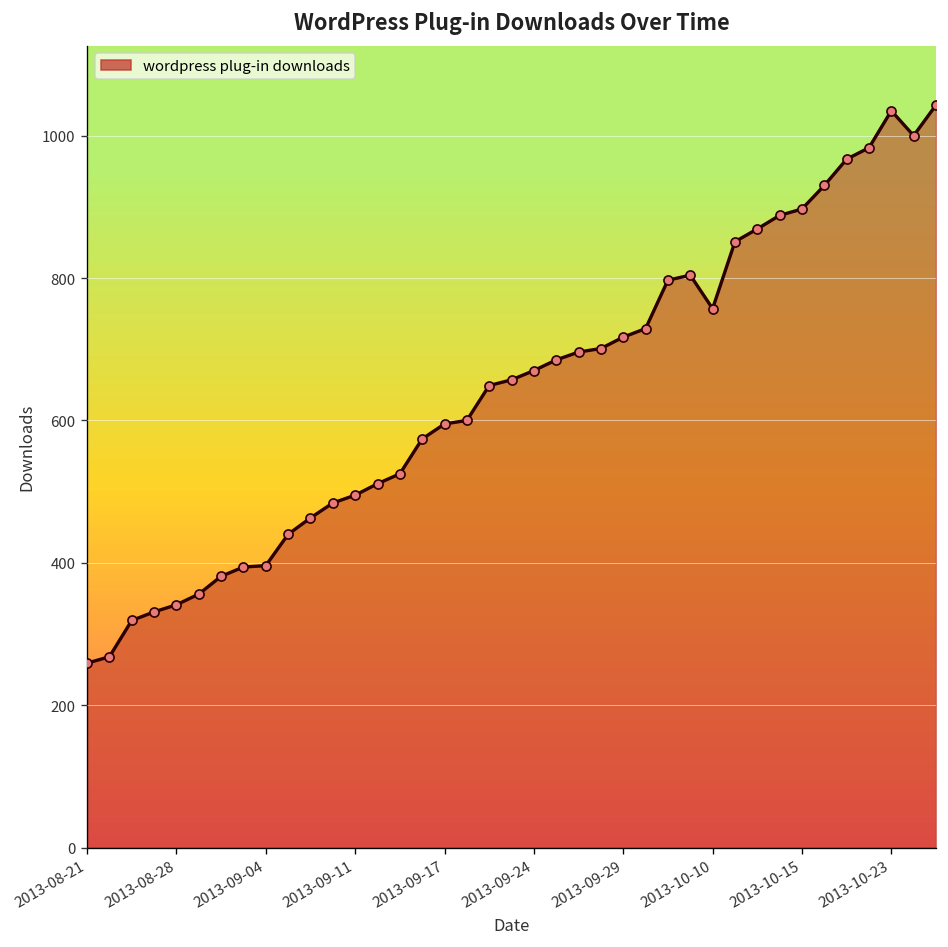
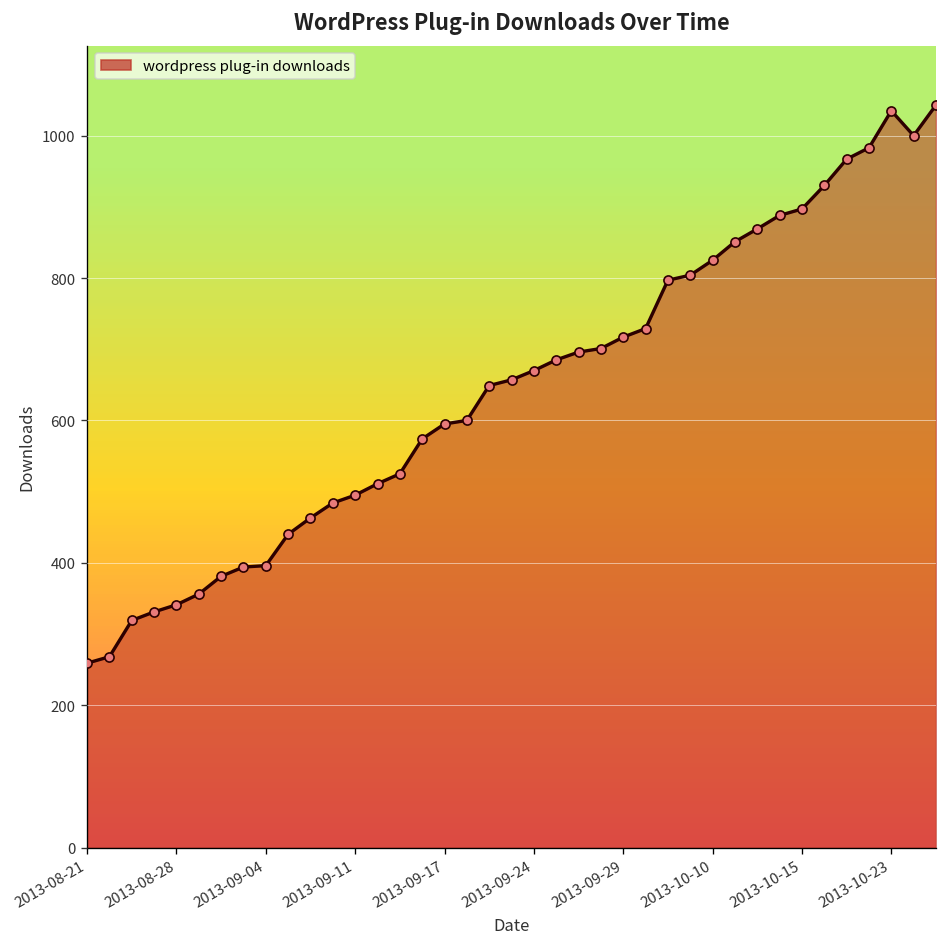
2013-10-10: 760 -> 830
